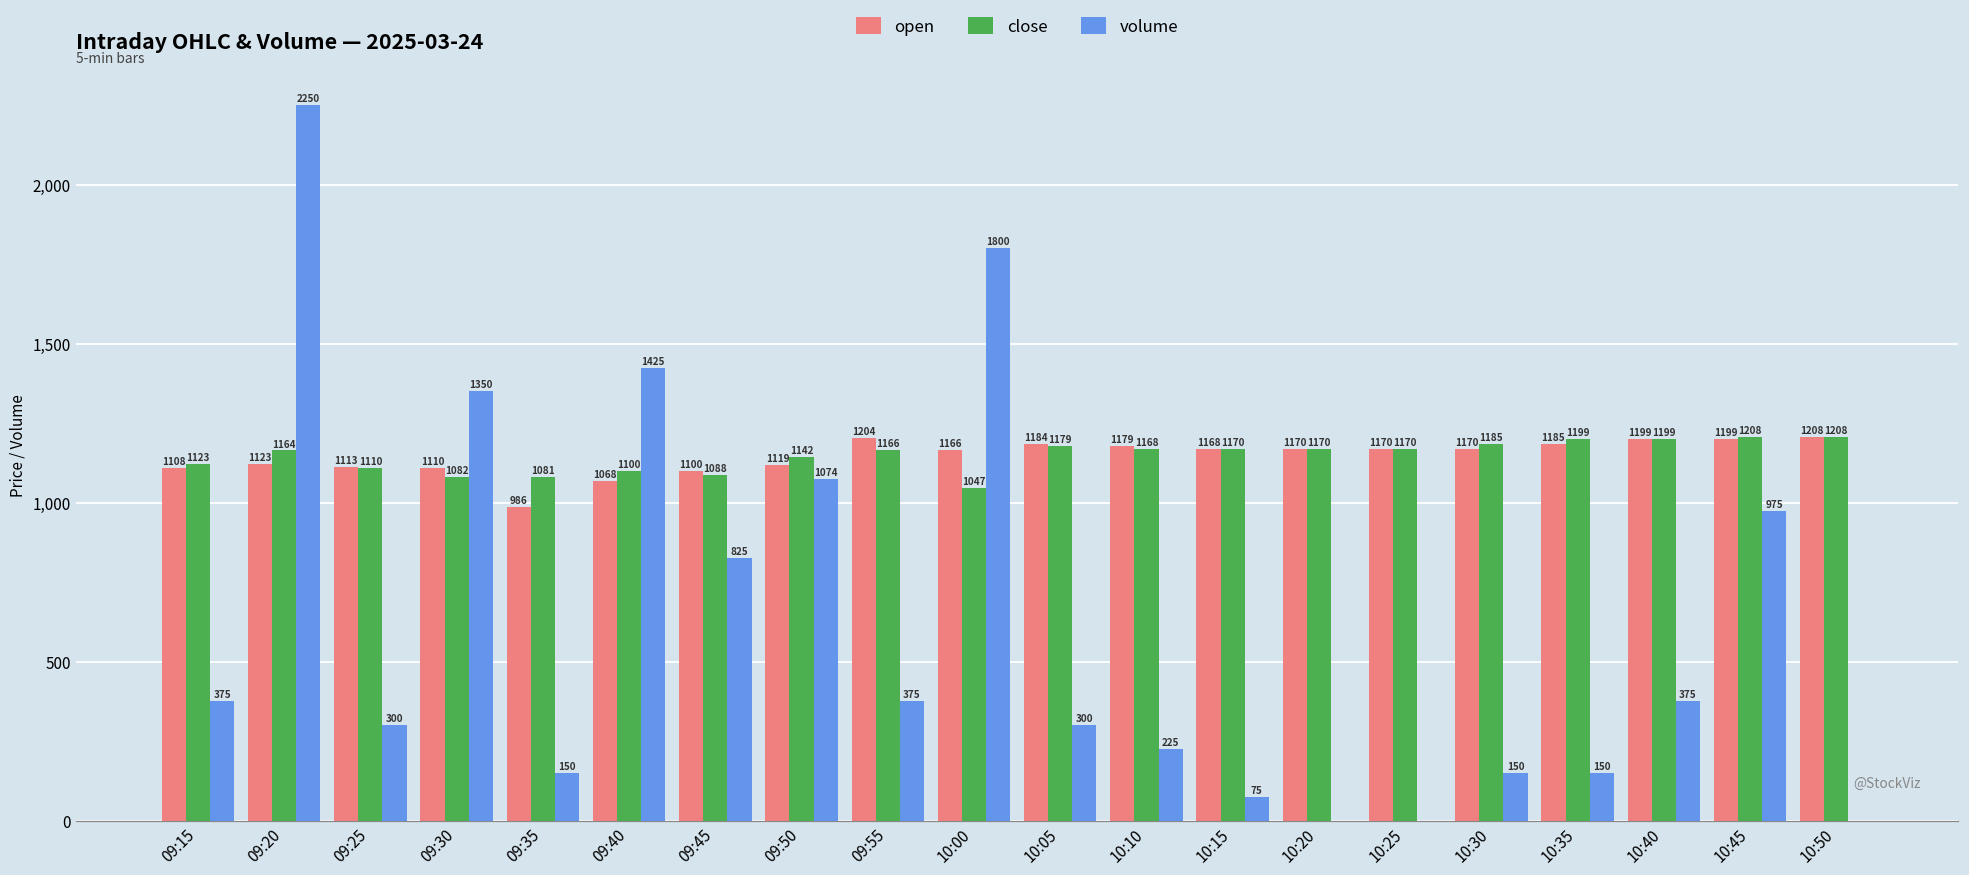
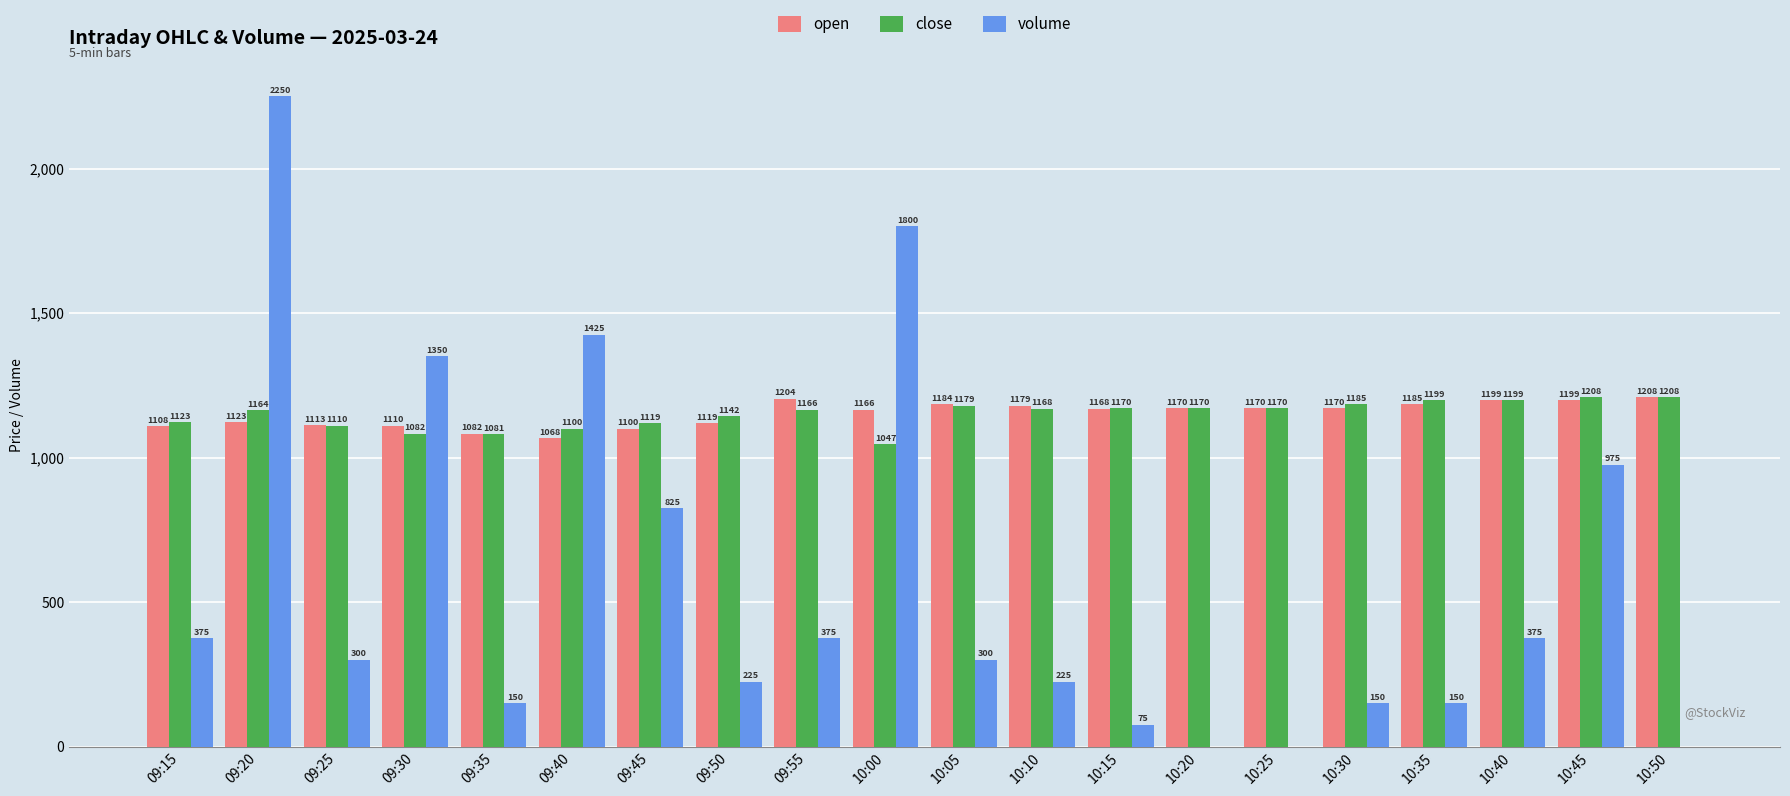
open, 09:35: 986 -> 1082
close, 09:45: 1088 -> 1119
volume, 09:50: 1074 -> 225
